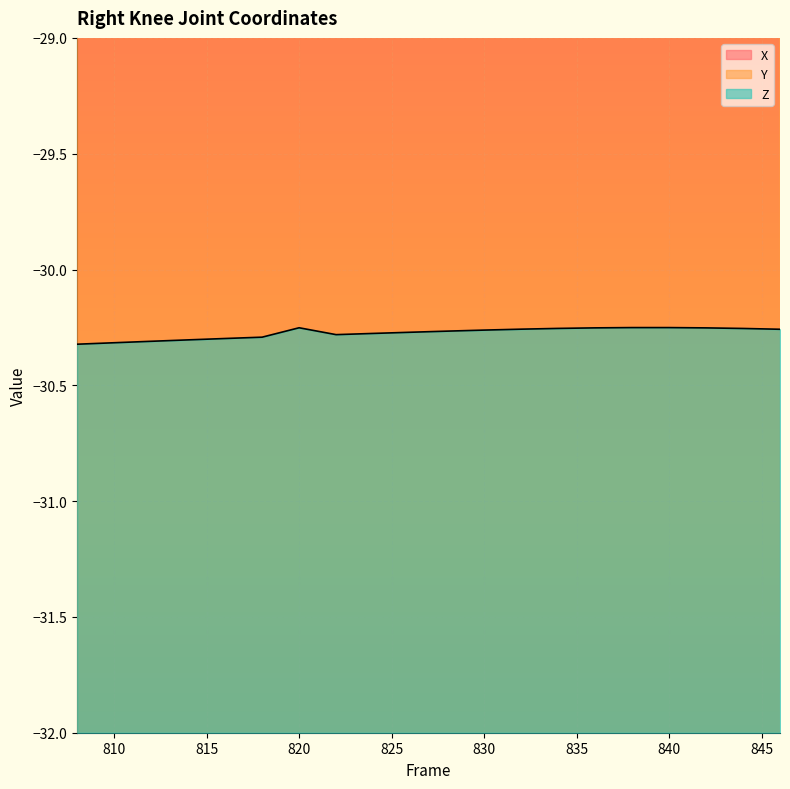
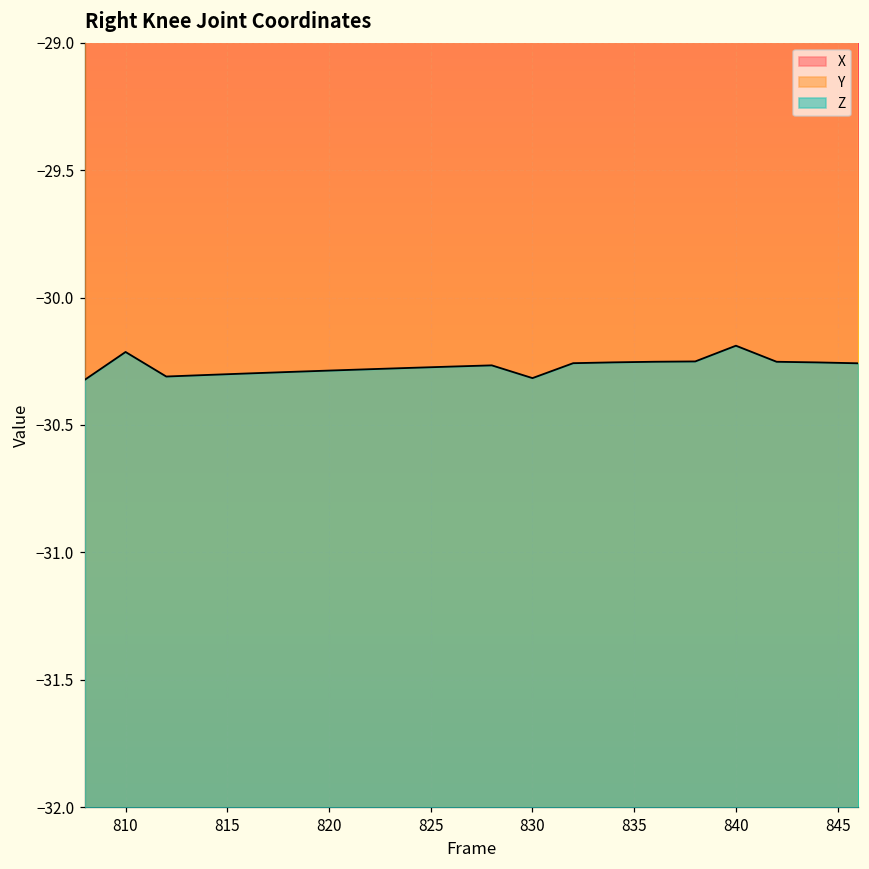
Z, 810: -30.32 -> -30.21
Z, 820: -30.25 -> -30.29
Z, 830: -30.26 -> -30.32
Z, 840: -30.25 -> -30.19
